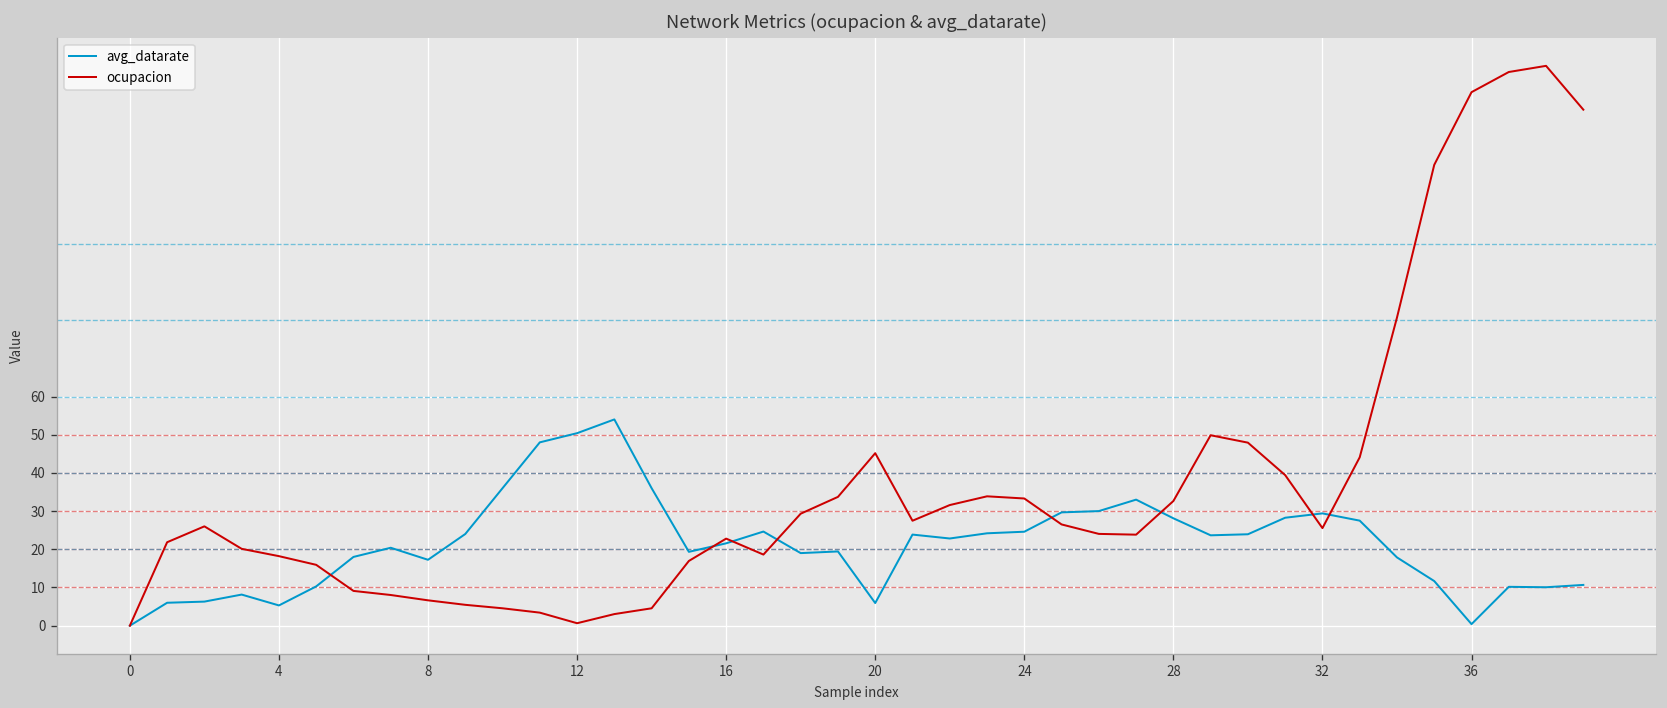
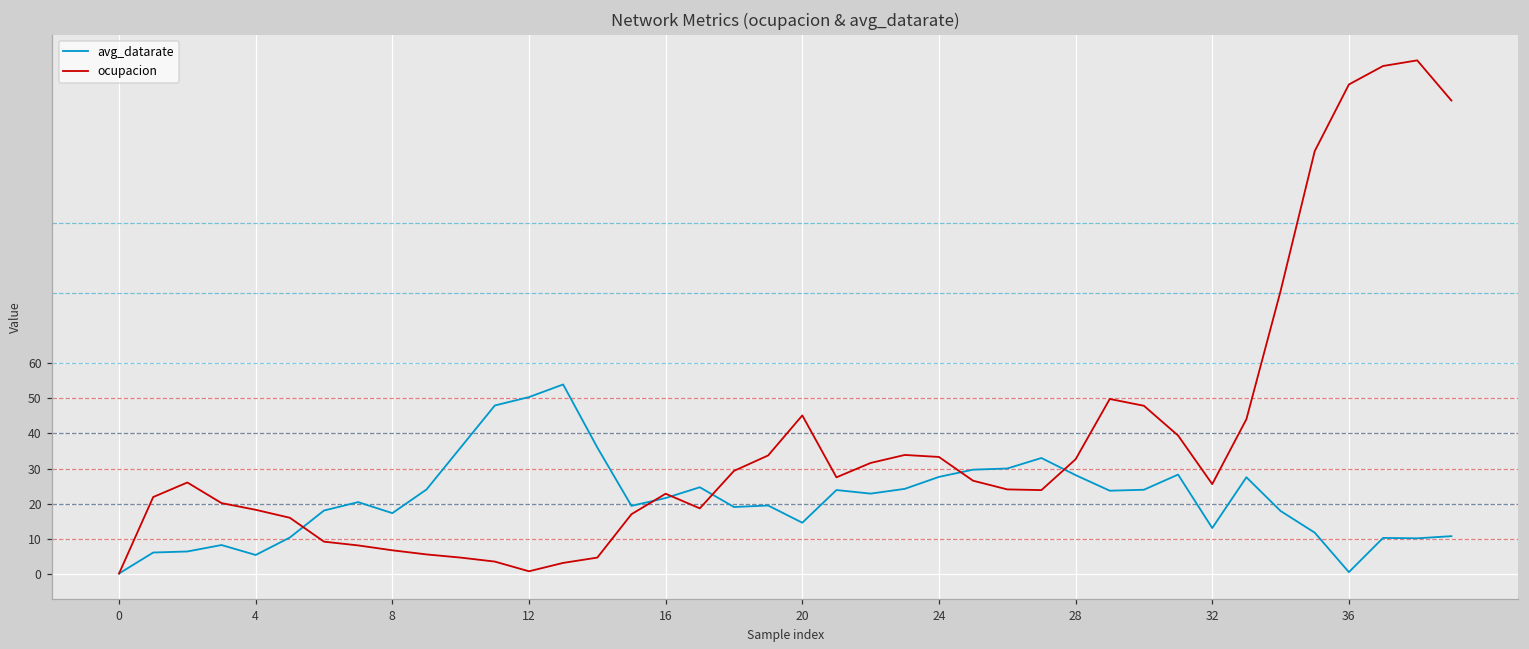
avg_datarate, 20: 6 -> 15
avg_datarate, 24: 25 -> 28
avg_datarate, 32: 29 -> 13
